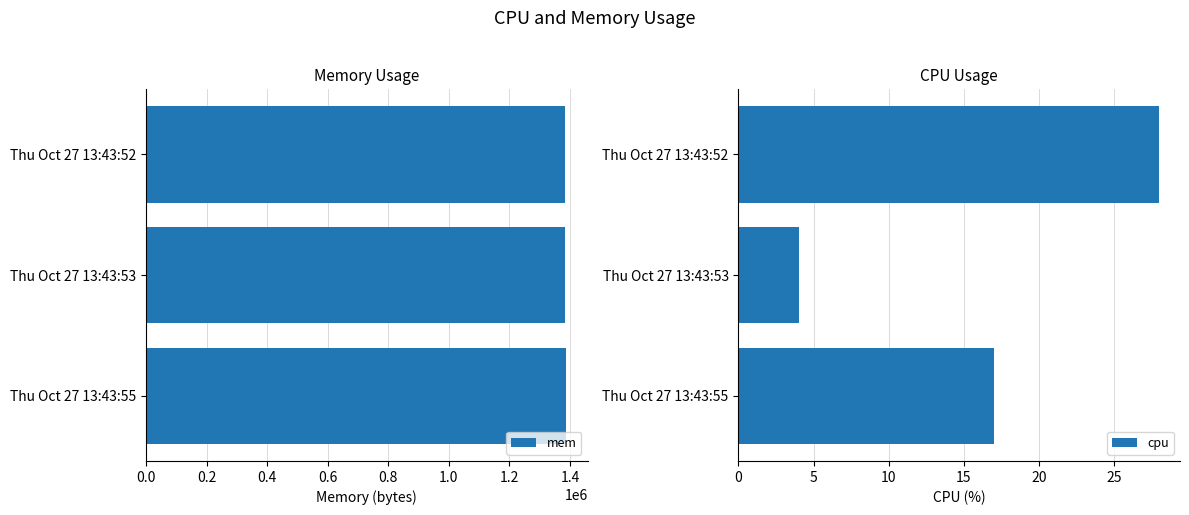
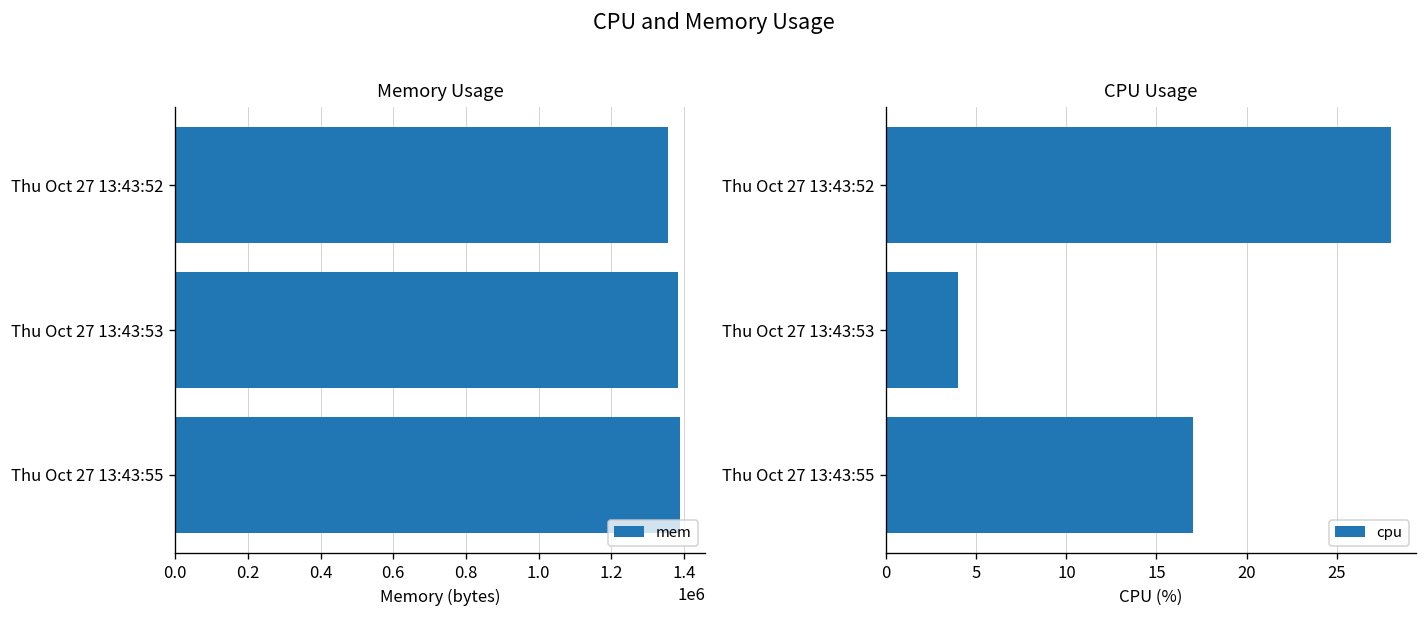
Memory Usage, Thu Oct 27 13:43:52: 1390000 -> 1360000
